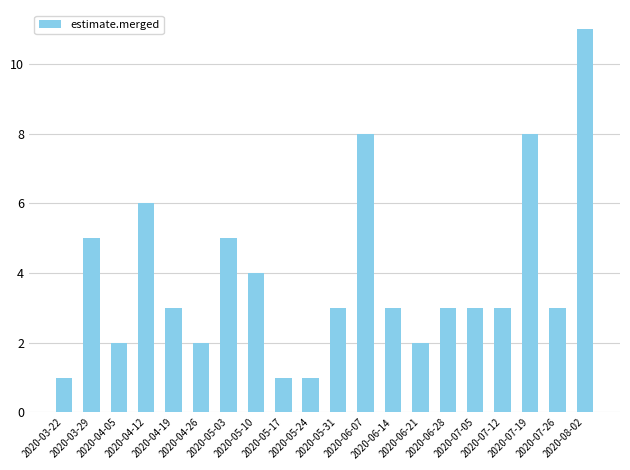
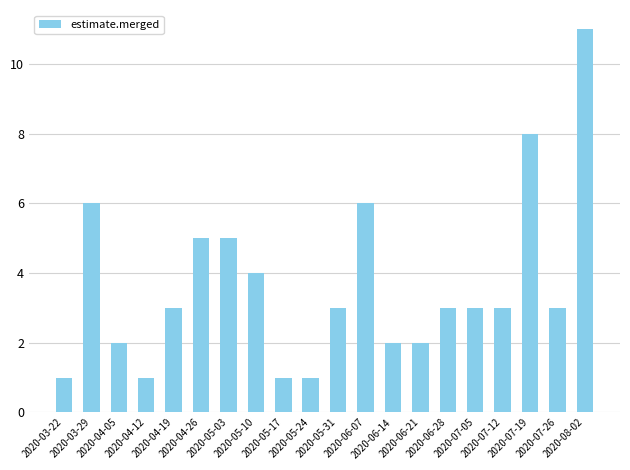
2020-03-29: 5 -> 6
2020-04-12: 6 -> 1
2020-04-26: 2 -> 5
2020-06-07: 8 -> 6
2020-06-14: 3 -> 2
